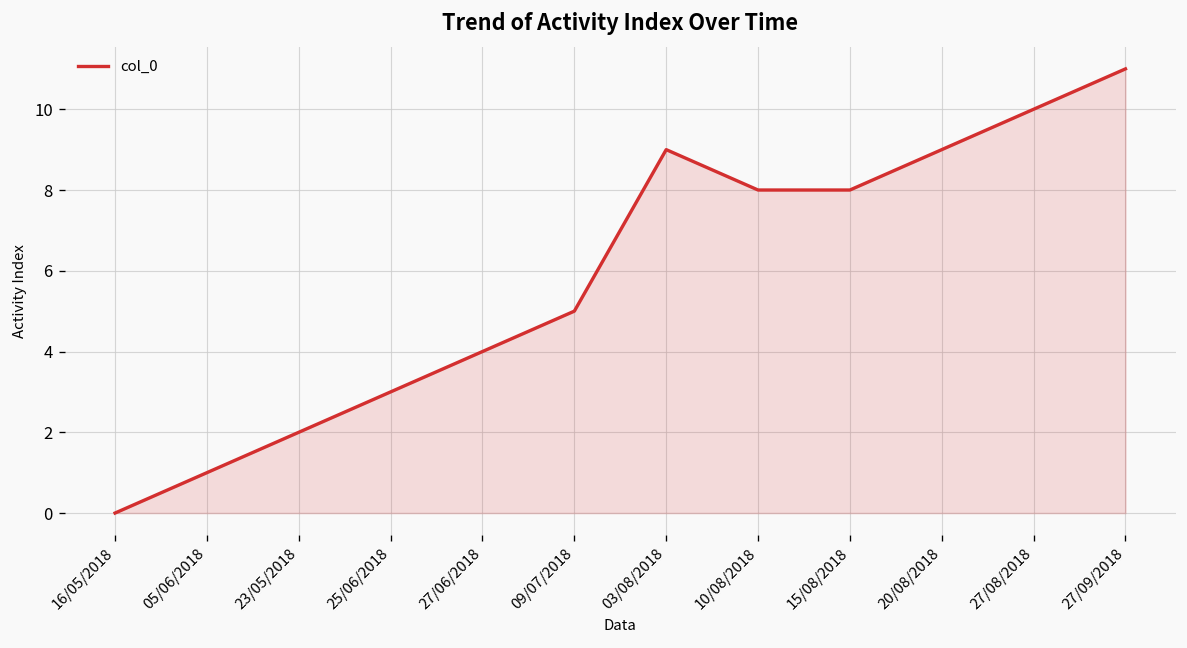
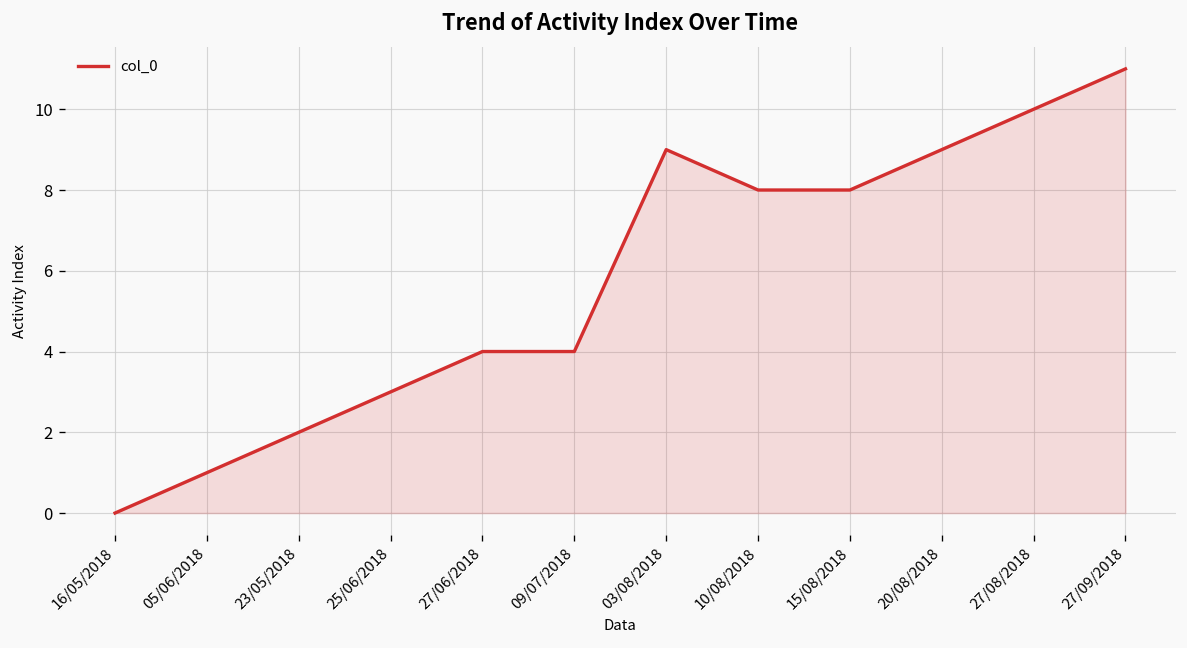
09/07/2018: 5 -> 4
